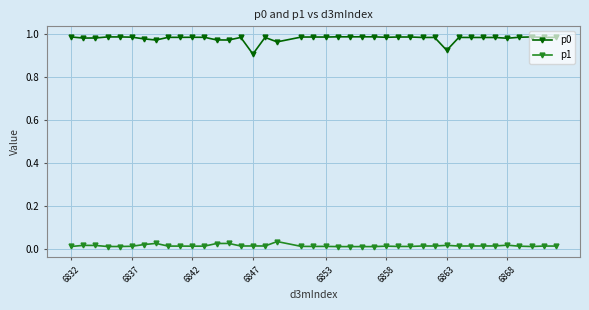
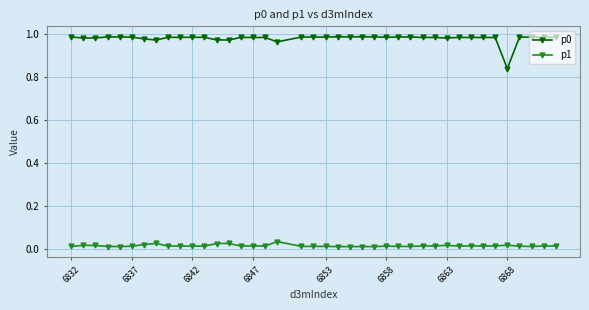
p0, 6847: 0.91 -> 0.99
p0, 6863: 0.93 -> 0.98
p0, 6868: 0.98 -> 0.84
